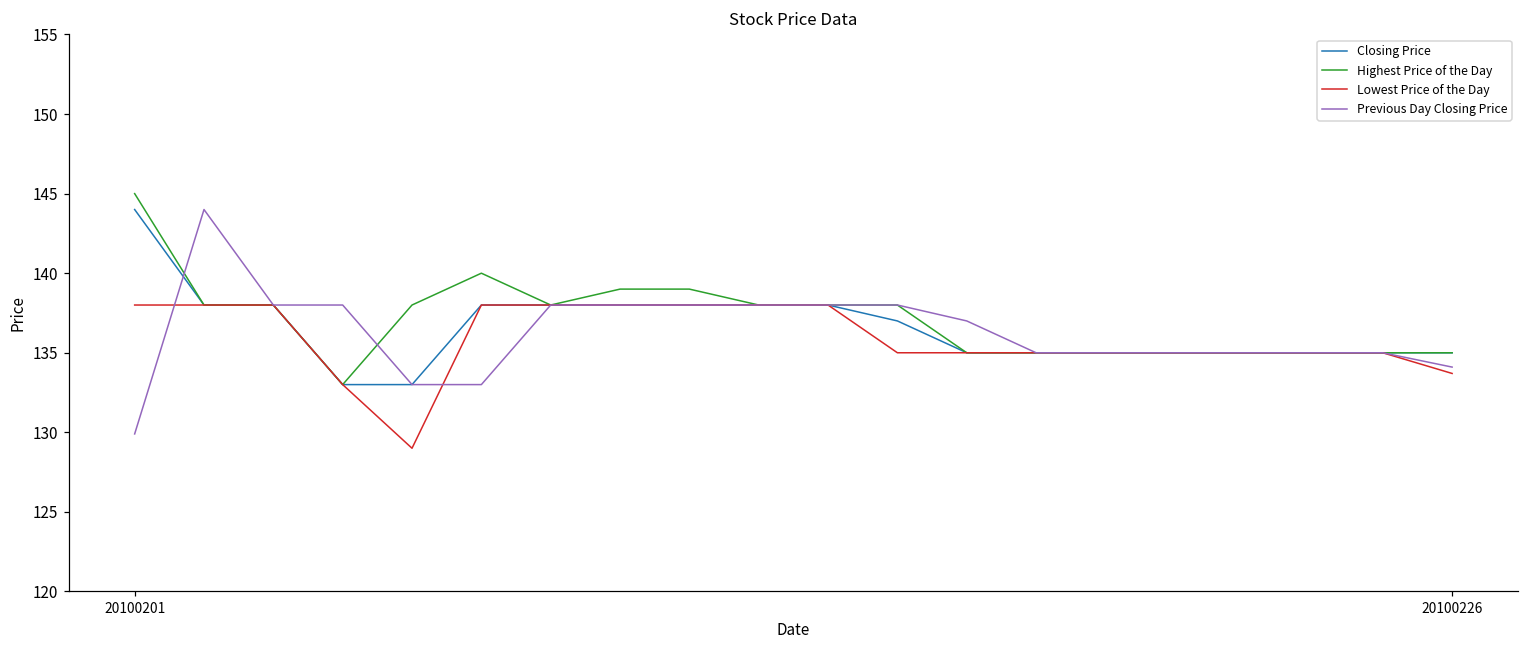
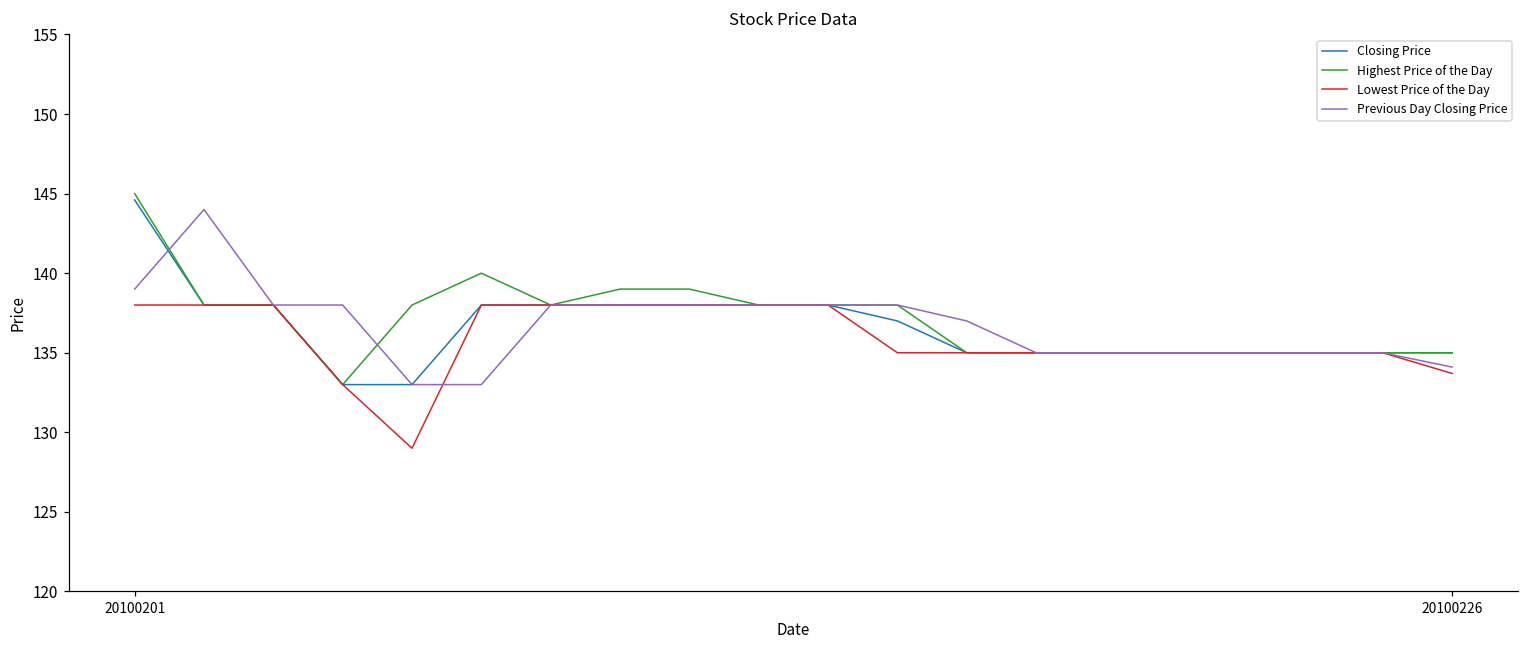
Closing Price, 20100201: 144.0 -> 144.6
Previous Day Closing Price, 20100201: 129.9 -> 139.0
